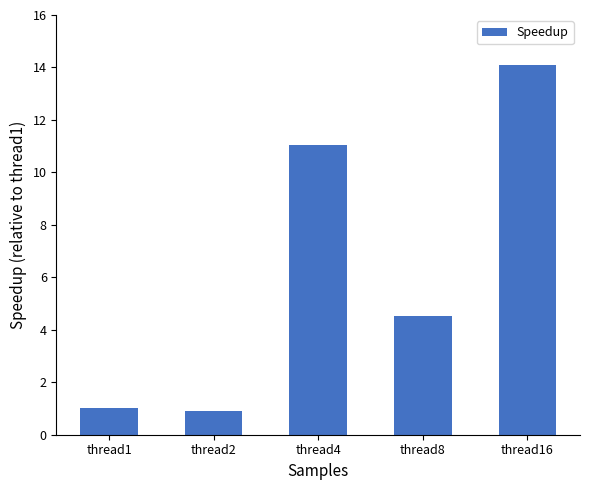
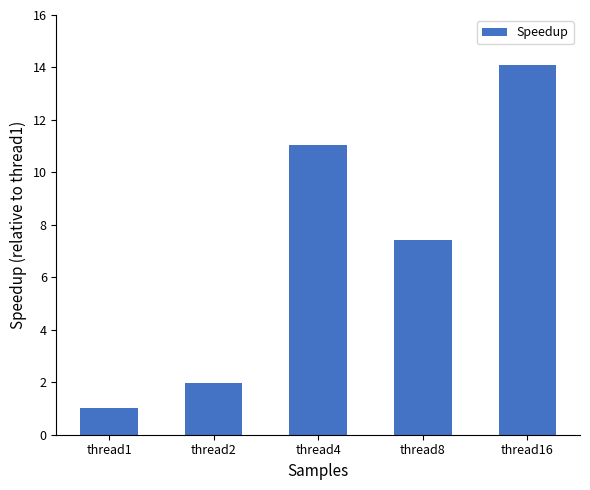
thread2: 0.9 -> 2.0
thread8: 4.5 -> 7.4
